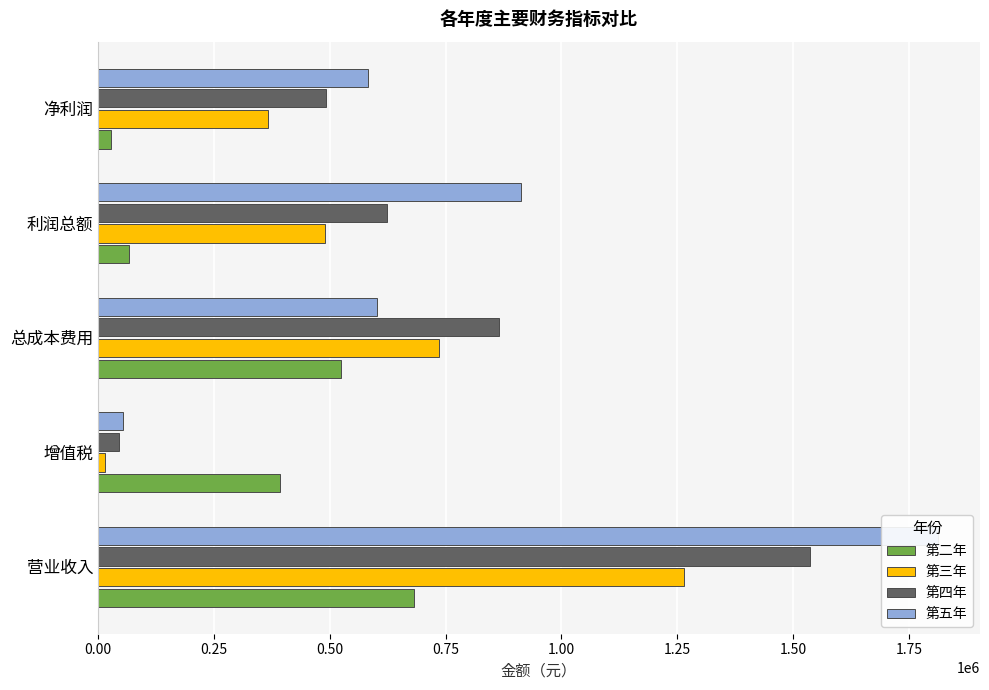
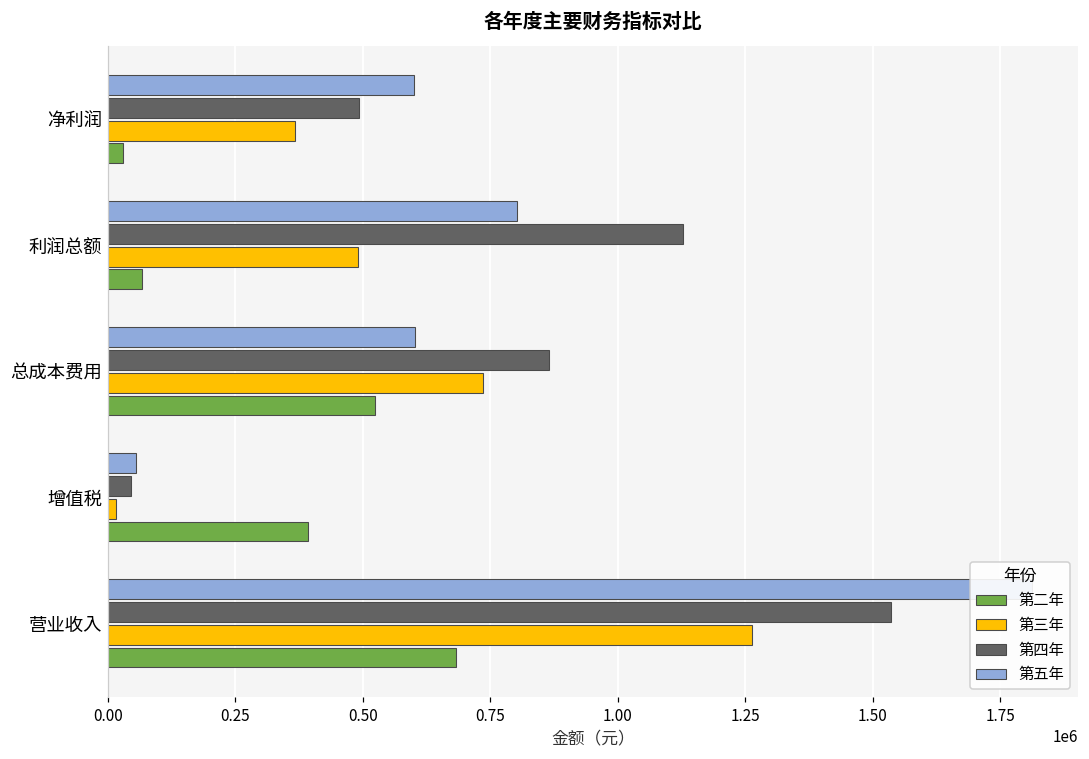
第五年, 净利润: 580000 -> 600000
第五年, 利润总额: 910000 -> 800000
第四年, 利润总额: 620000 -> 1130000
